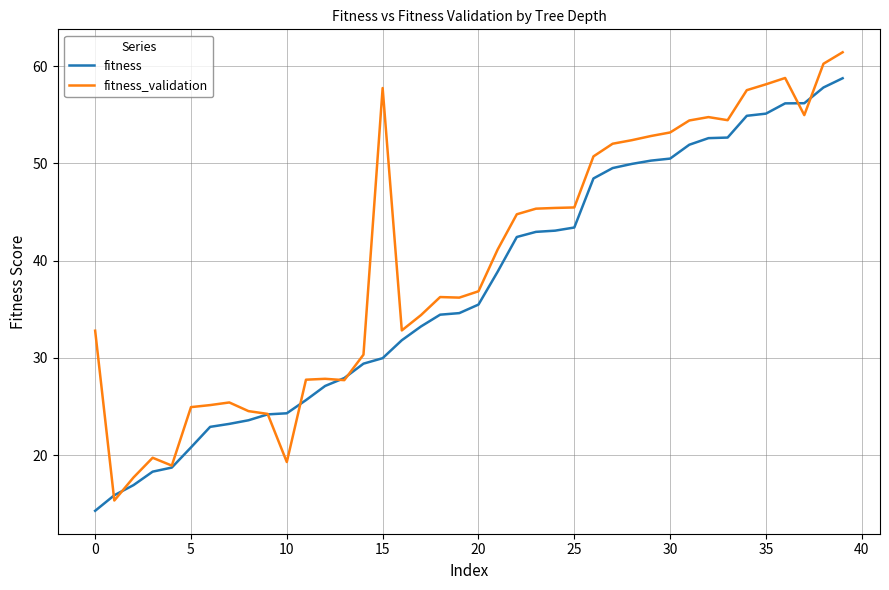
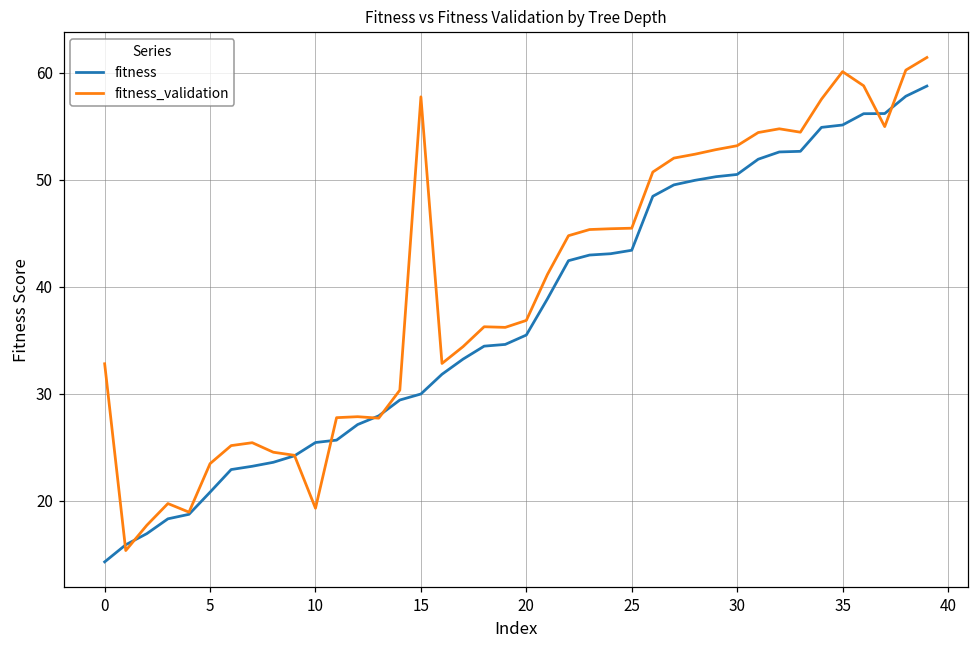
fitness_validation, 5: 25 -> 23
fitness, 10: 24 -> 25
fitness_validation, 35: 58 -> 60
